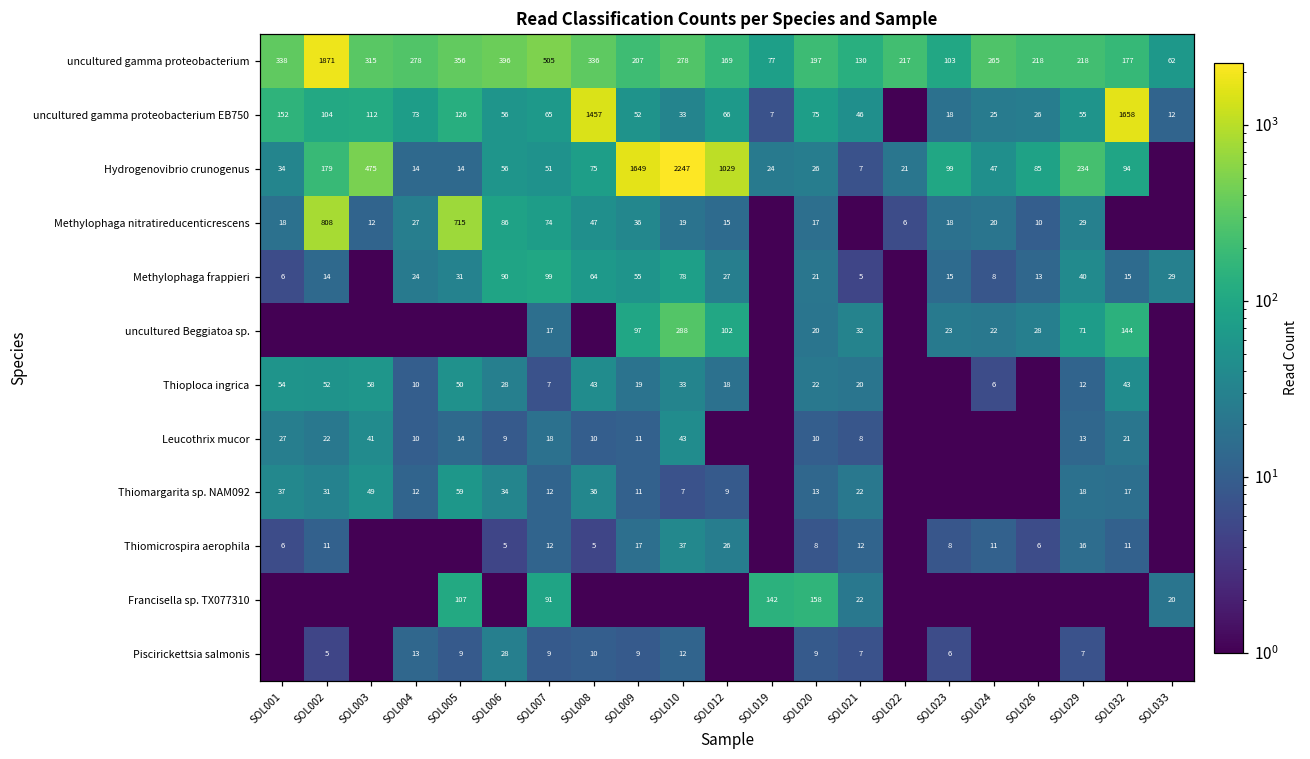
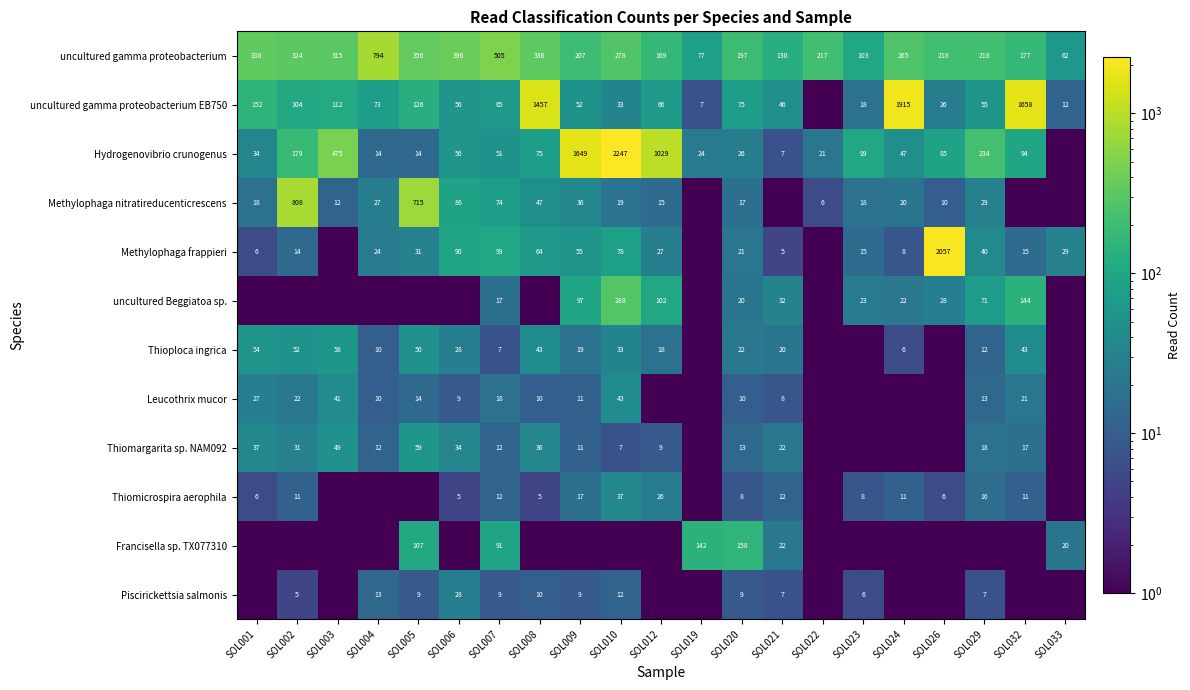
uncultured gamma proteobacterium, SOL002: 1871 -> 324
uncultured gamma proteobacterium, SOL004: 278 -> 794
uncultured gamma proteobacterium EB750, SOL024: 25 -> 1915
Methylophaga frappieri, SOL026: 13 -> 2057
